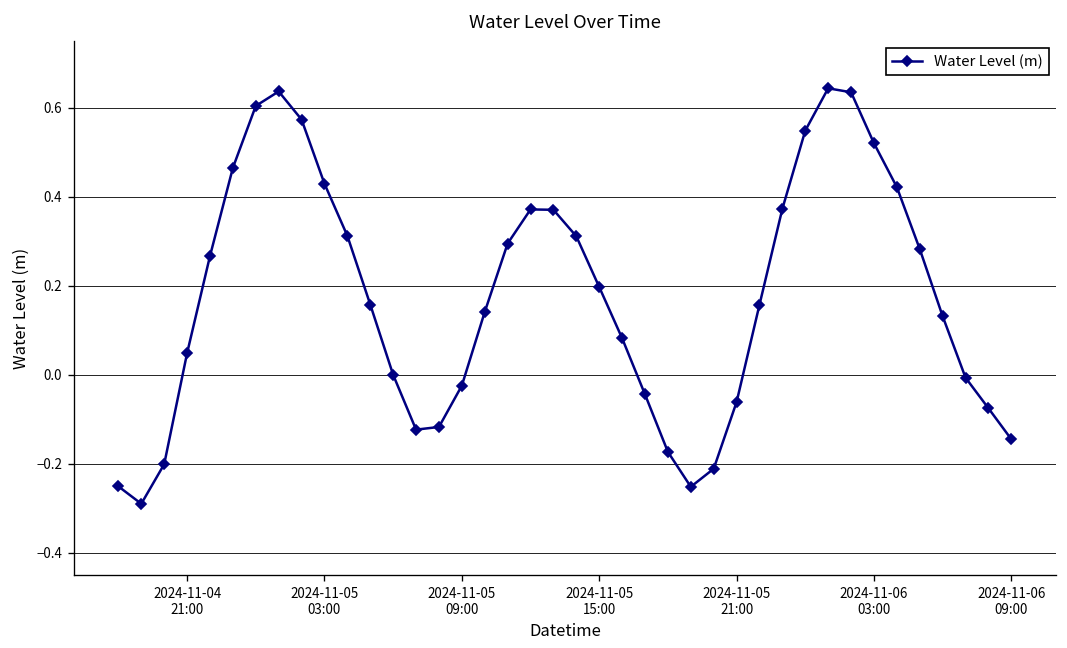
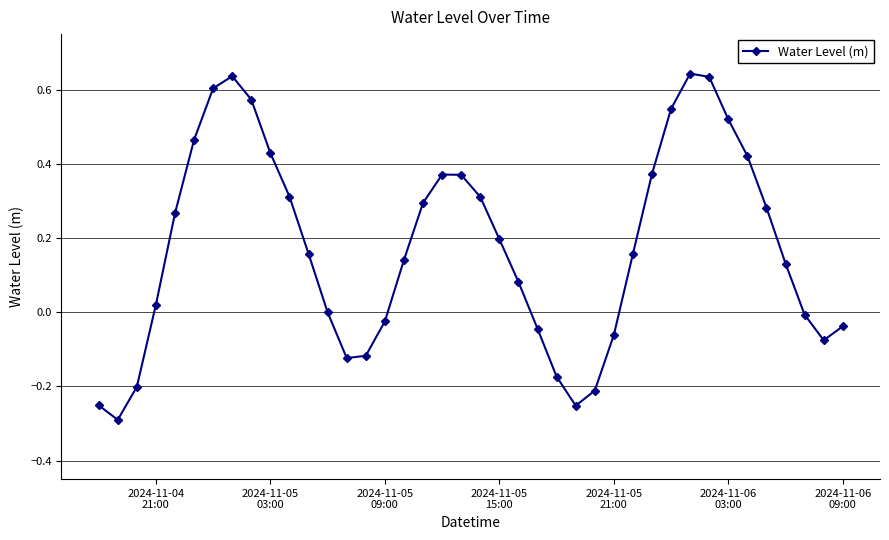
2024-11-04 21:00: 0.05 -> 0.02
2024-11-06 09:00: -0.15 -> -0.04
